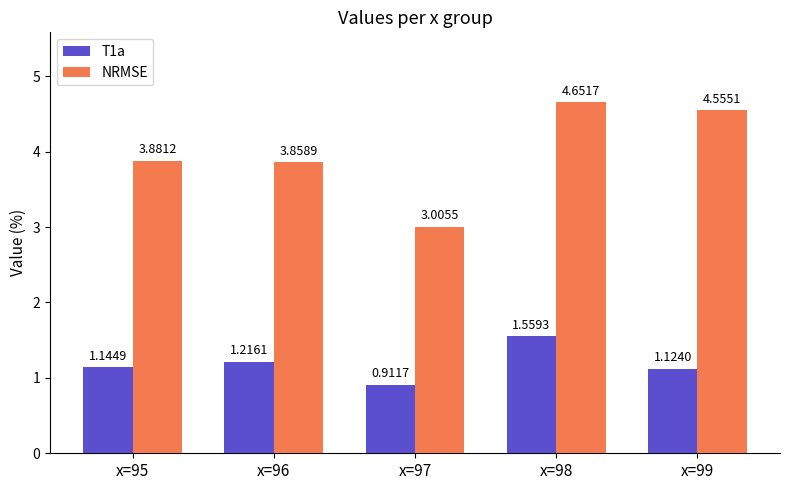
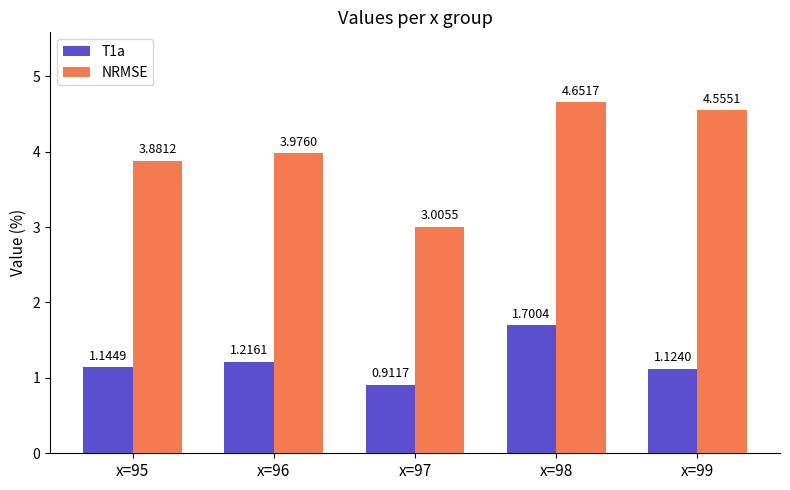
NRMSE, x=96: 3.8589 -> 3.9760
T1a, x=98: 1.5593 -> 1.7004
